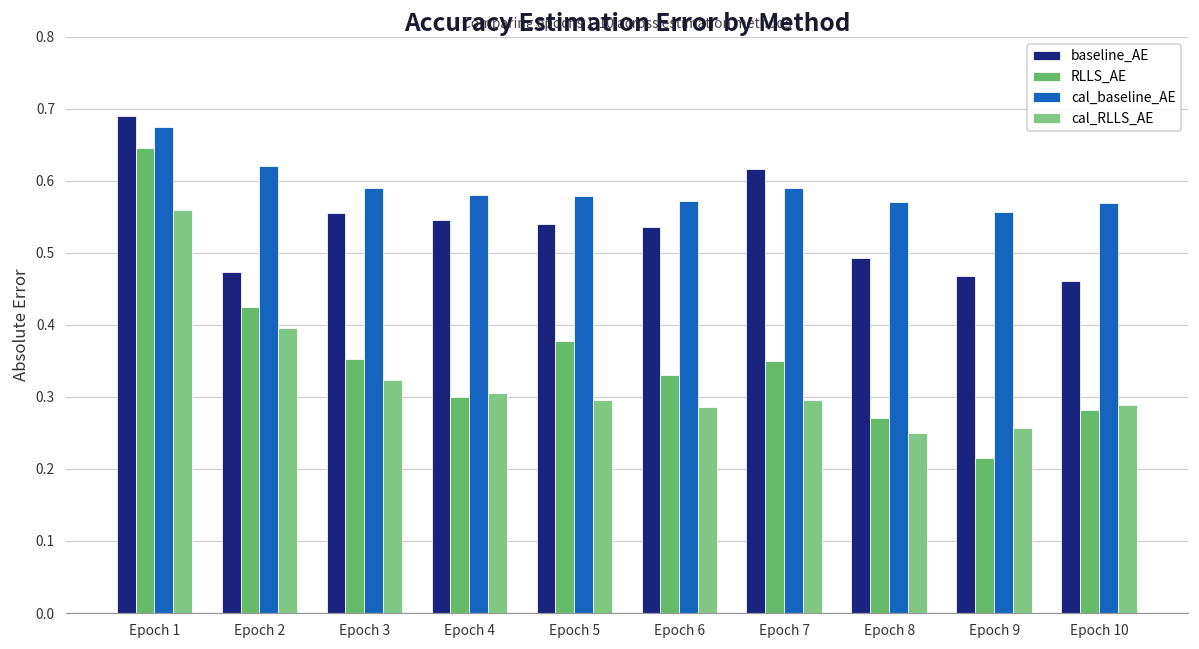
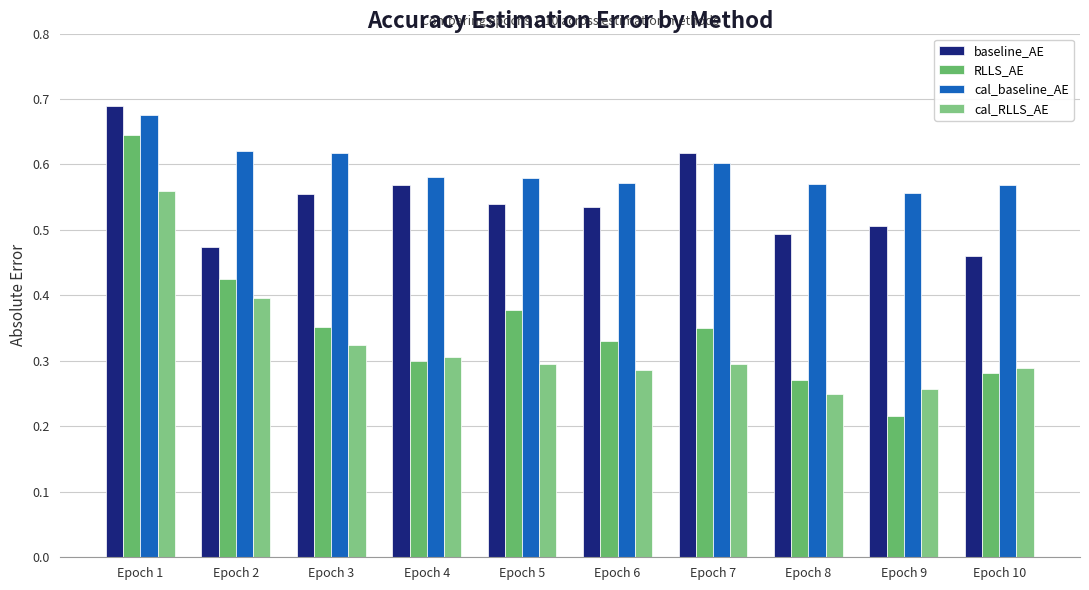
cal_baseline_AE, Epoch 3: 0.59 -> 0.62
baseline_AE, Epoch 4: 0.55 -> 0.57
cal_baseline_AE, Epoch 7: 0.59 -> 0.60
baseline_AE, Epoch 9: 0.47 -> 0.51
